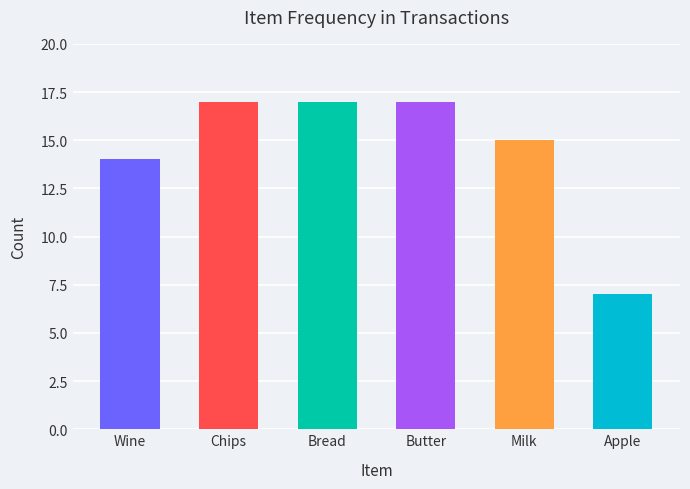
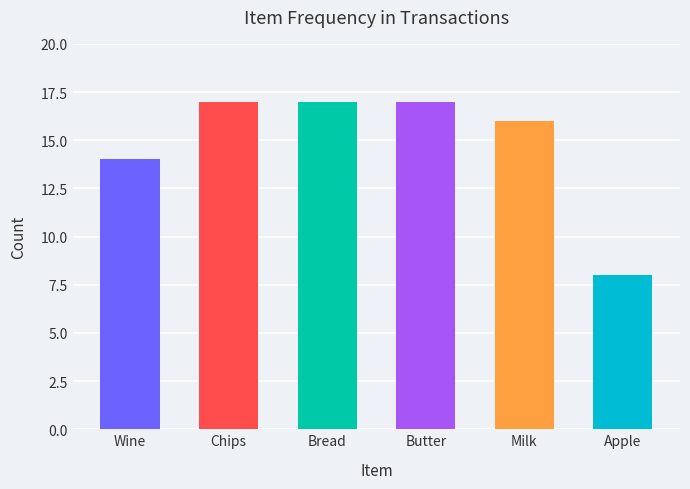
Milk: 15 -> 16
Apple: 7 -> 8
